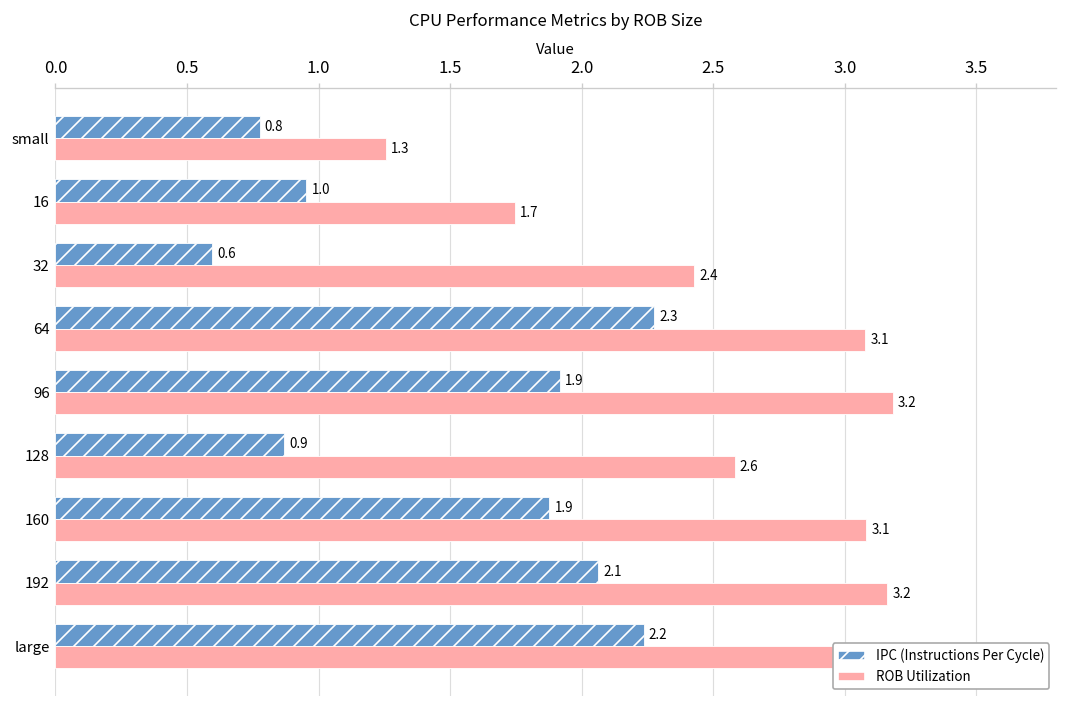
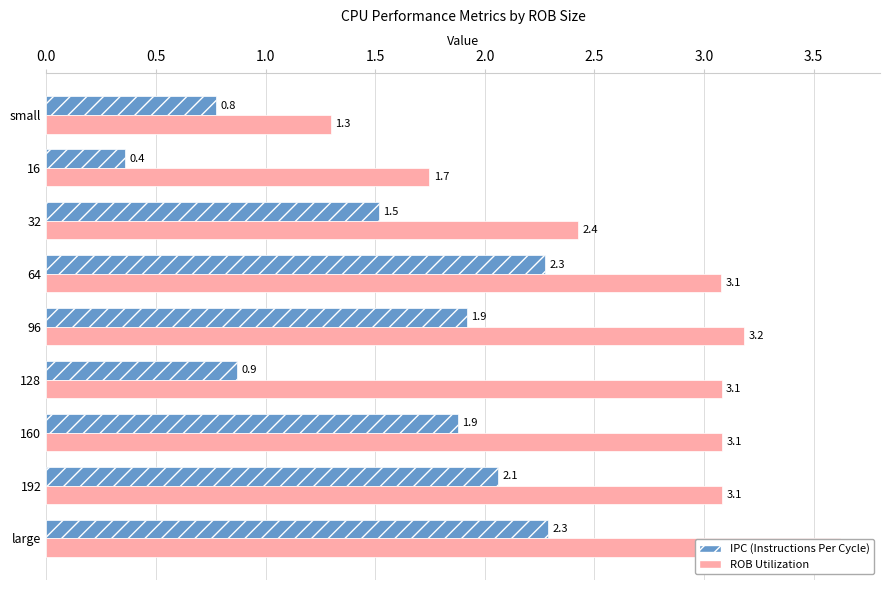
ROB Utilization, small: 1.25 -> 1.30
IPC (Instructions Per Cycle), 16: 1.0 -> 0.4
IPC (Instructions Per Cycle), 32: 0.6 -> 1.5
ROB Utilization, 128: 2.6 -> 3.1
ROB Utilization, 192: 3.2 -> 3.1
IPC (Instructions Per Cycle), large: 2.2 -> 2.3
